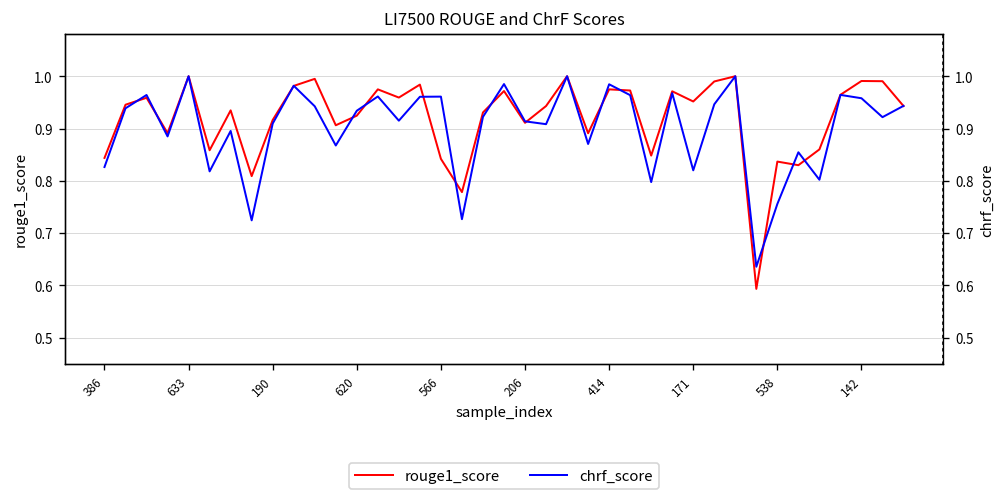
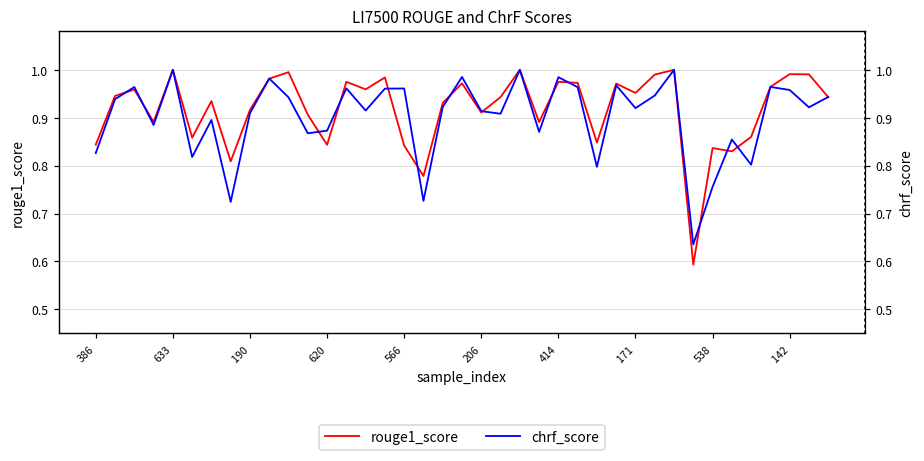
rouge1_score, 620: 0.92 -> 0.84
chrf_score, 620: 0.93 -> 0.87
chrf_score, 171: 0.82 -> 0.92
